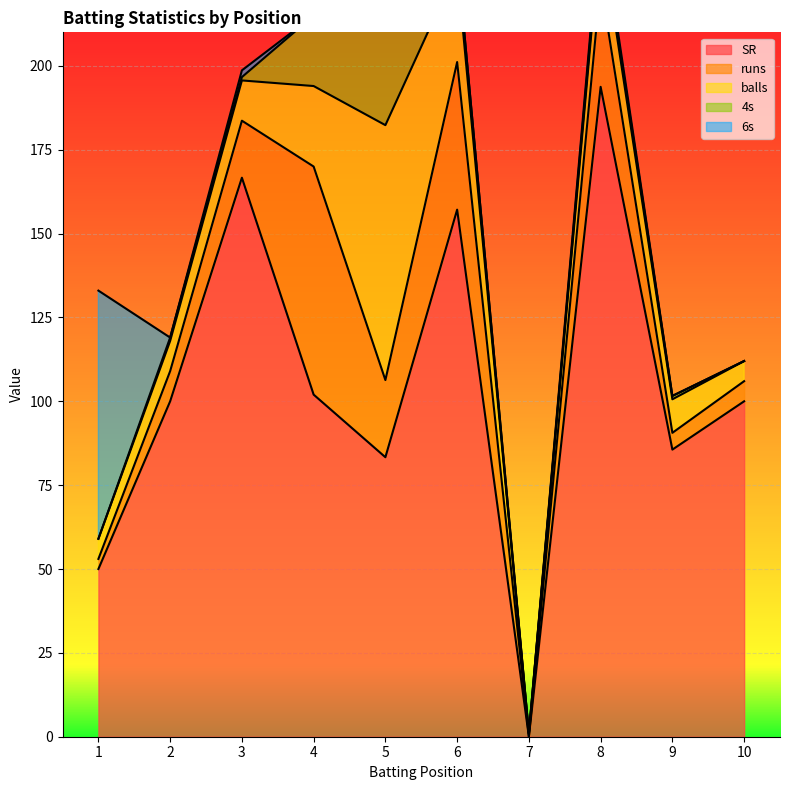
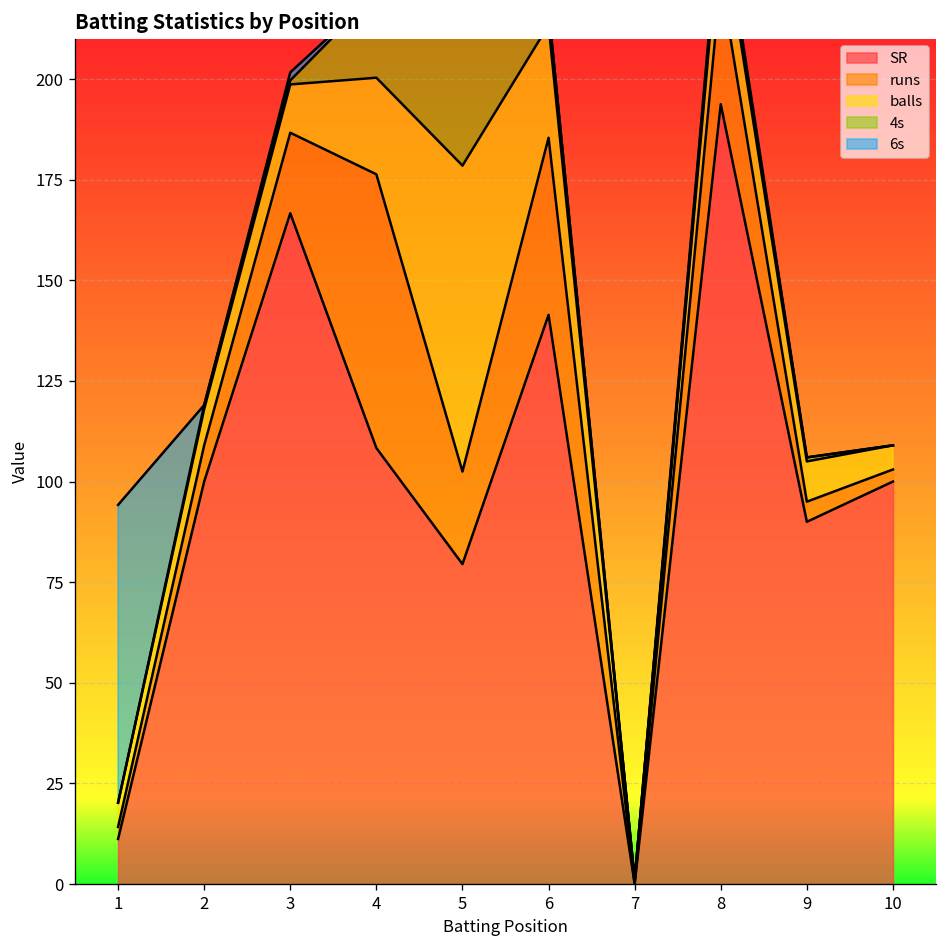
SR, 1: 50 -> 11
runs, 3: 17 -> 20
SR, 4: 102 -> 108
SR, 5: 83 -> 79
SR, 6: 157 -> 141
SR, 9: 86 -> 90
runs, 10: 6 -> 3
